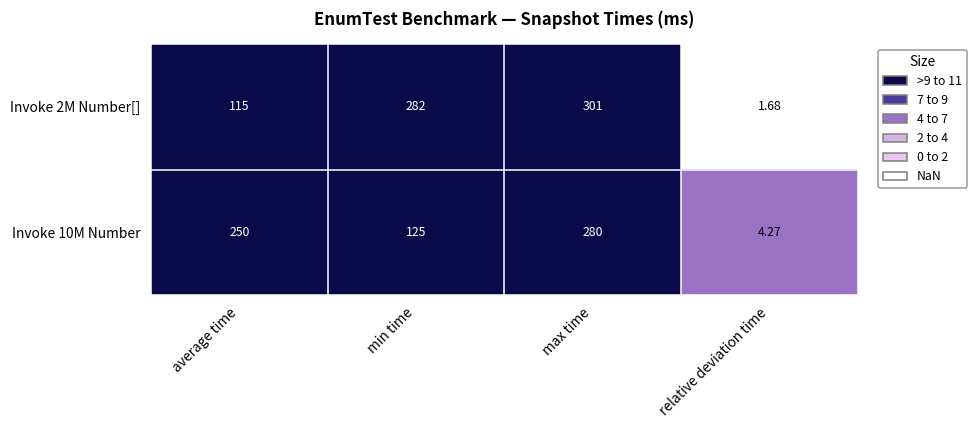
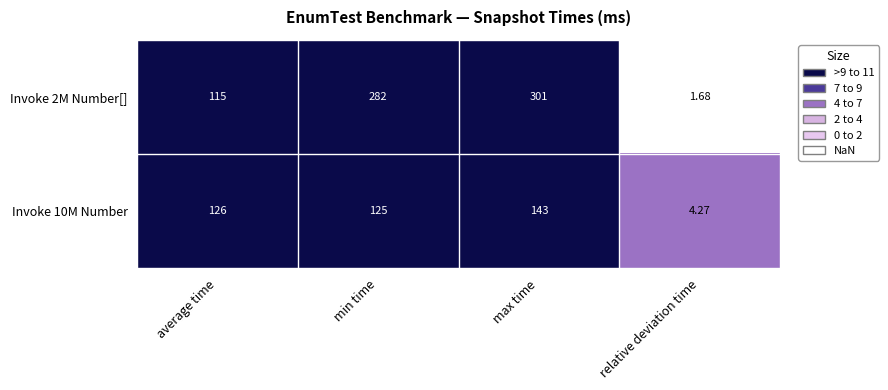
Invoke 10M Number, average time: 250 -> 126
Invoke 10M Number, max time: 280 -> 143
